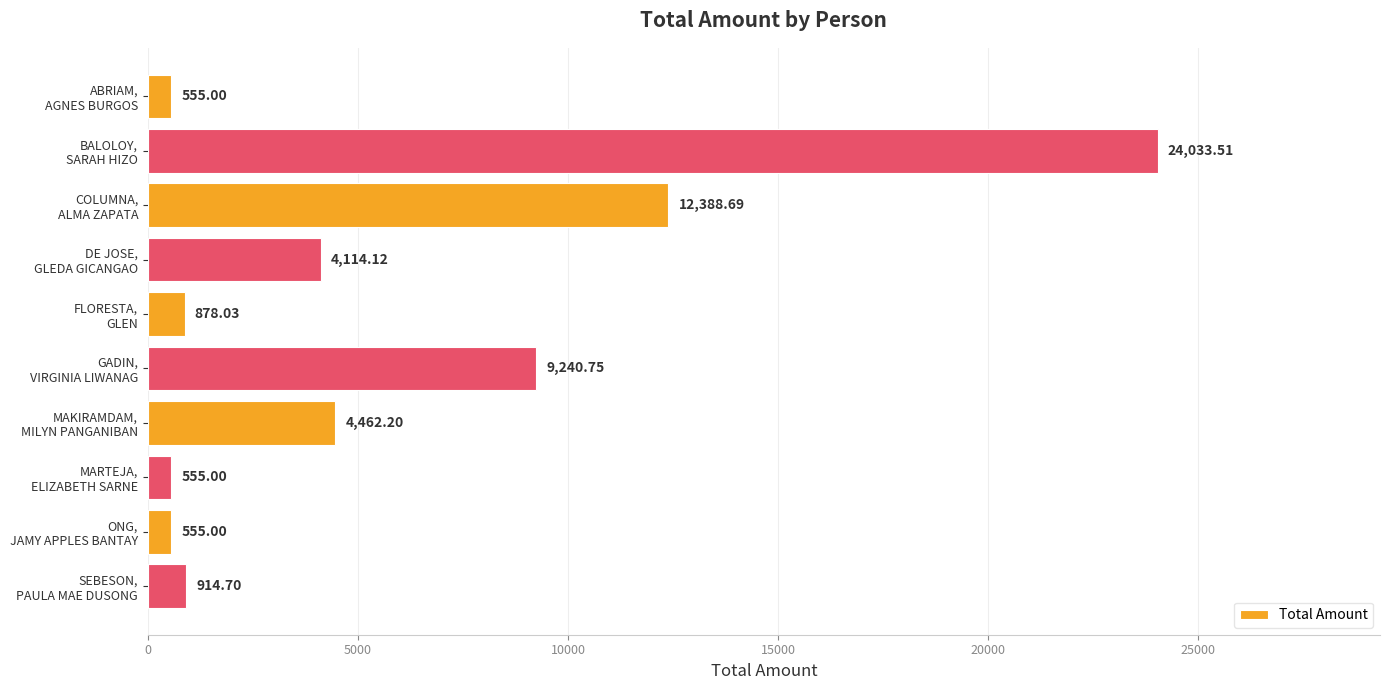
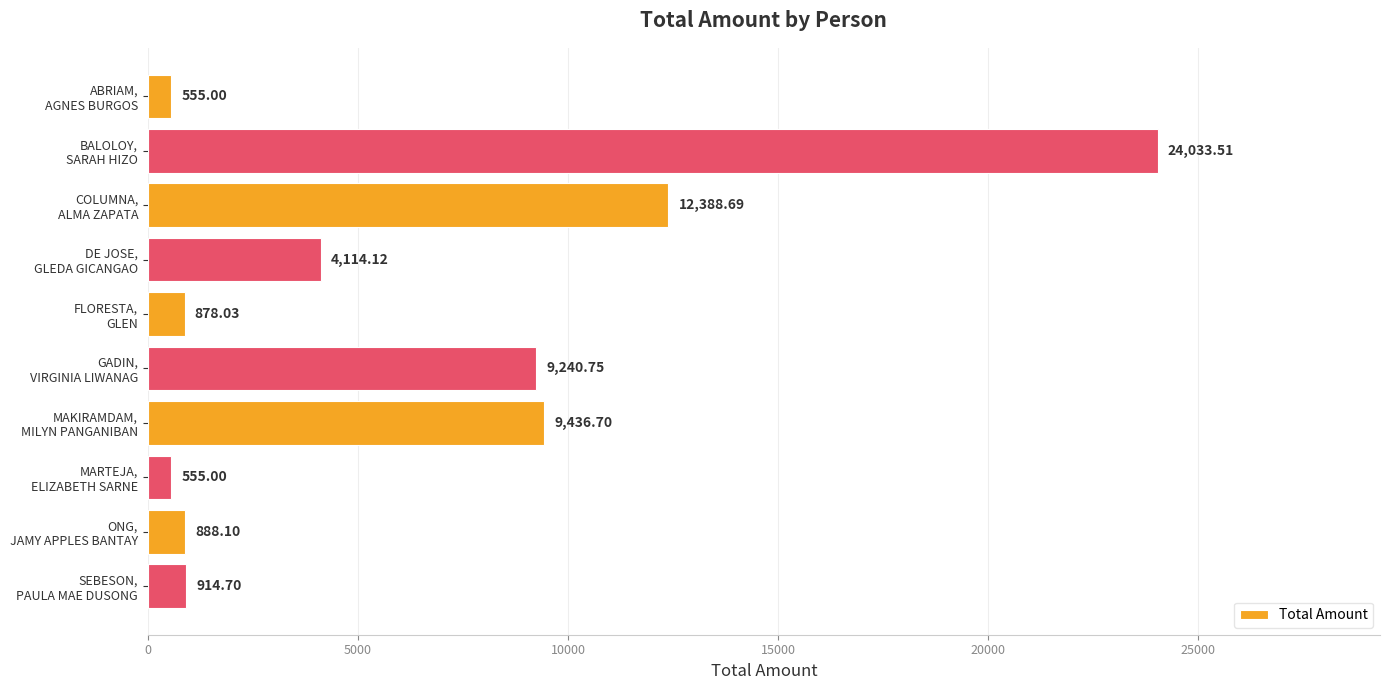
MAKIRAMDAM, MILYN PANGANIBAN: 4,462.20 -> 9,436.70
ONG, JAMY APPLES BANTAY: 555.00 -> 888.10
